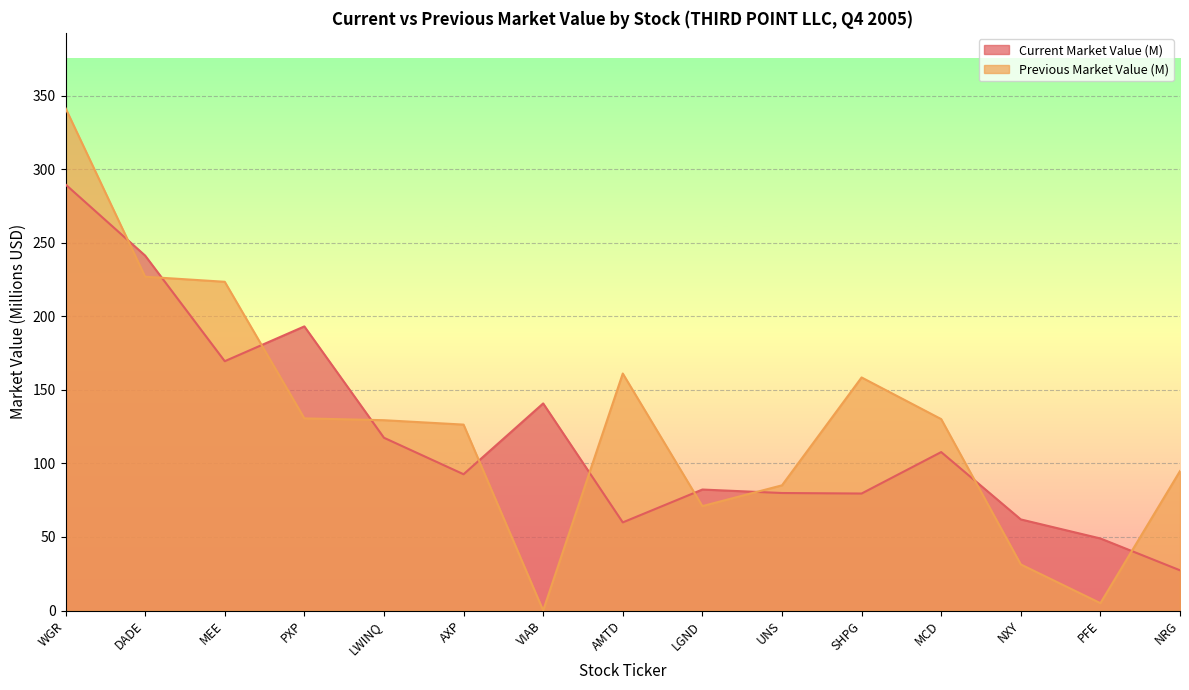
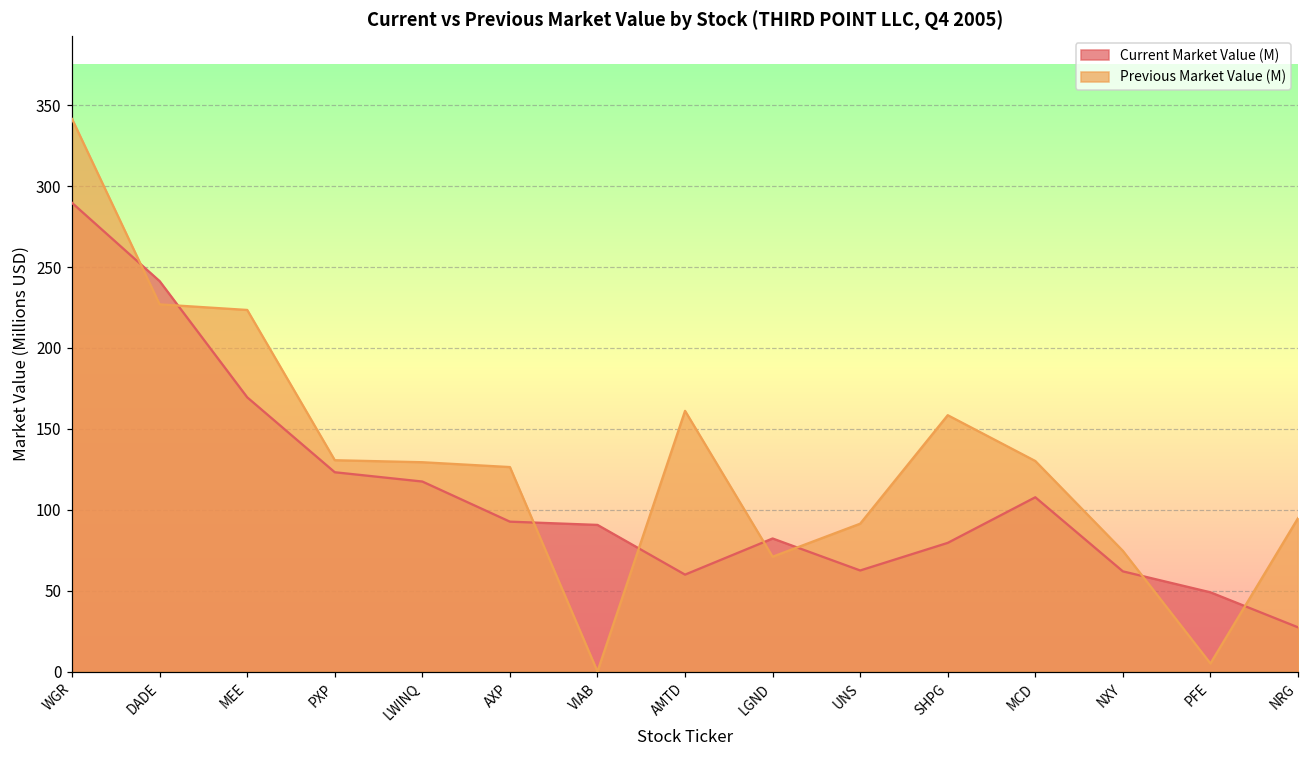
Current Market Value (M), PXP: 193 -> 123
Current Market Value (M), VIAB: 141 -> 91
Current Market Value (M), UNS: 80 -> 62
Previous Market Value (M), UNS: 85 -> 91
Previous Market Value (M), NXY: 31 -> 75
